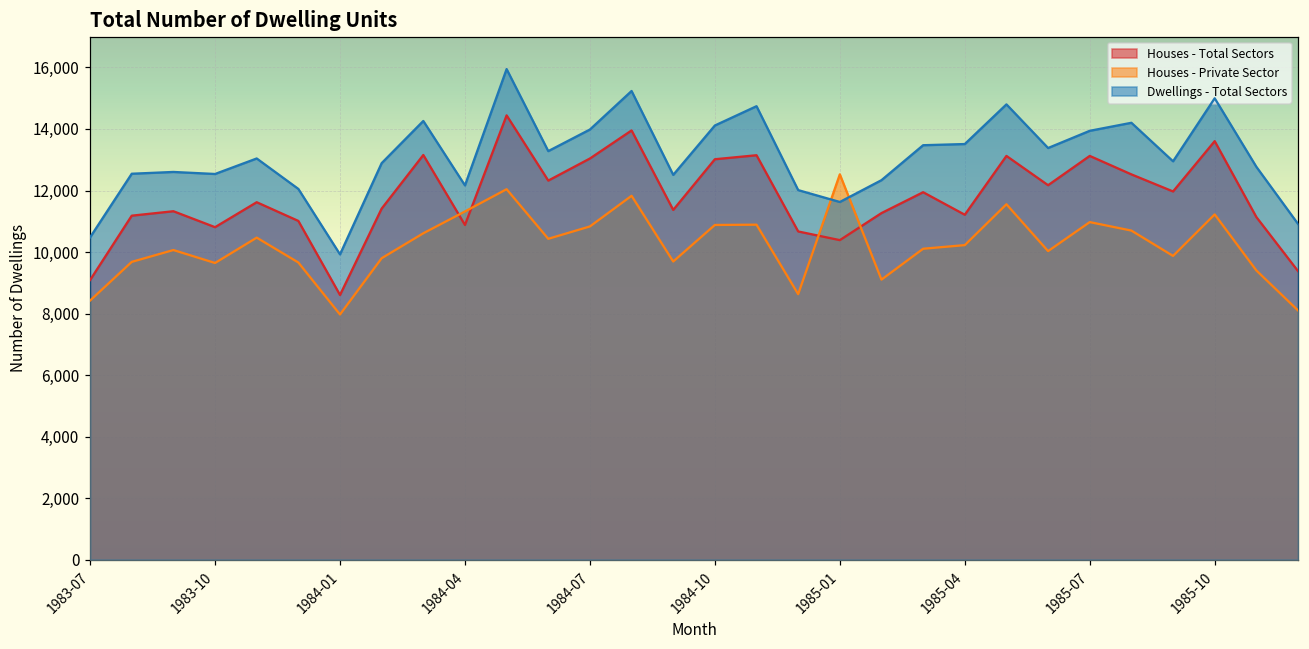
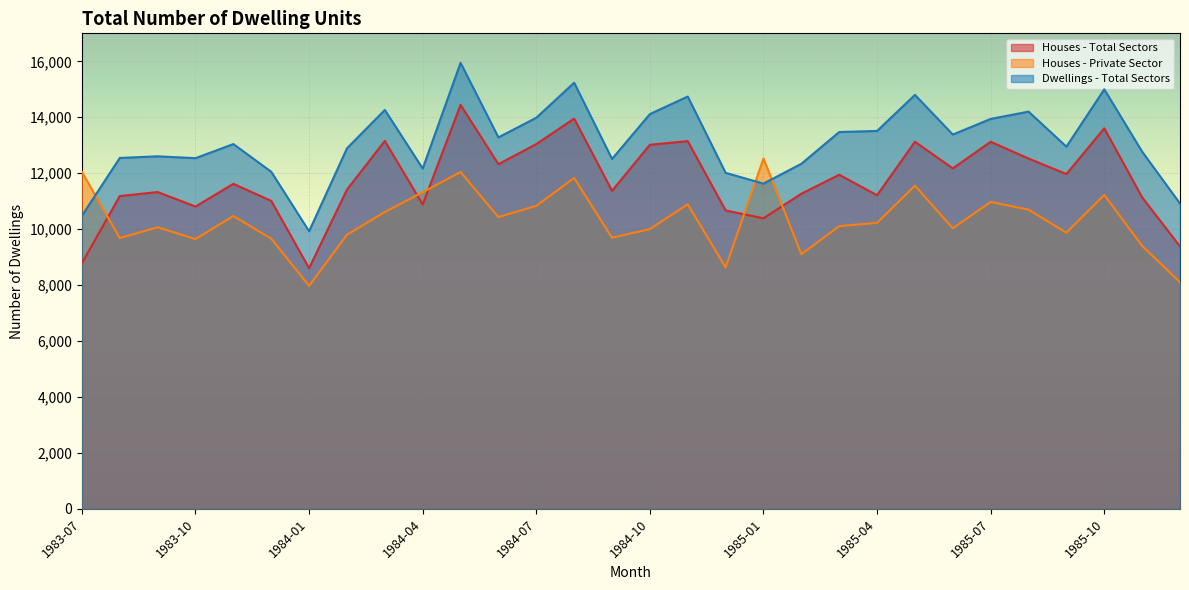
Houses - Total Sectors, 1983-07: 9,100 -> 8,800
Houses - Private Sector, 1983-07: 8,400 -> 12,000
Houses - Private Sector, 1984-10: 10,900 -> 10,000
